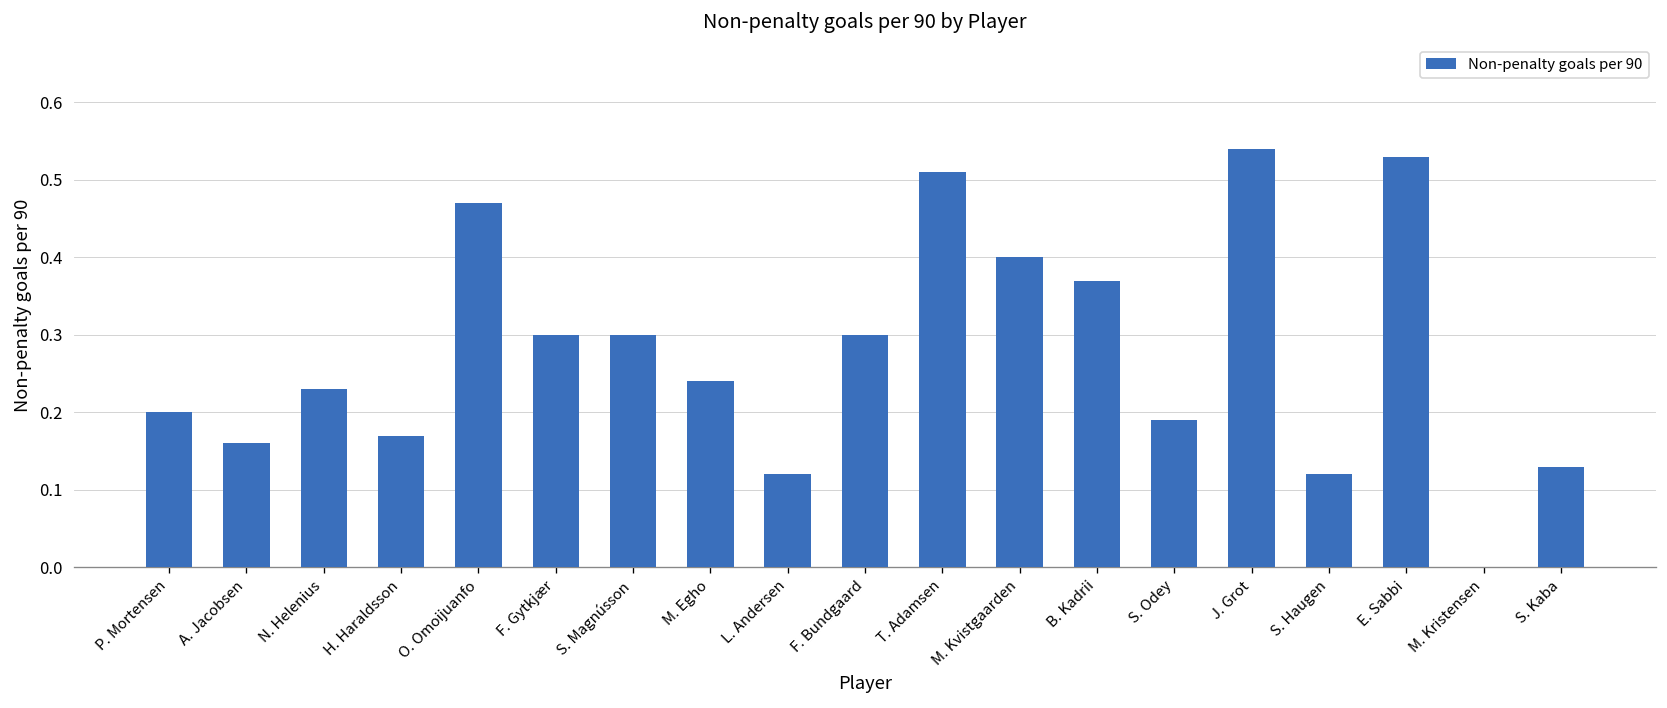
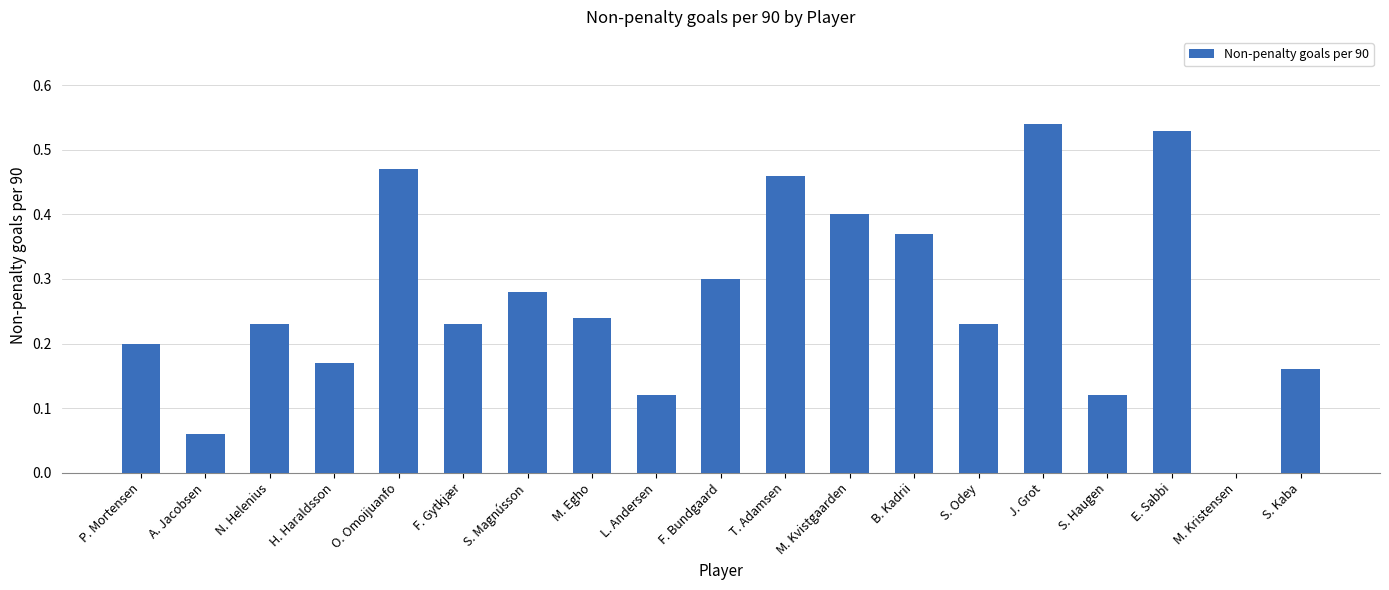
A. Jacobsen: 0.16 -> 0.06
F. Gytkjær: 0.30 -> 0.23
S. Magnússon: 0.30 -> 0.28
T. Adamsen: 0.51 -> 0.46
S. Odey: 0.19 -> 0.23
S. Kaba: 0.13 -> 0.16
